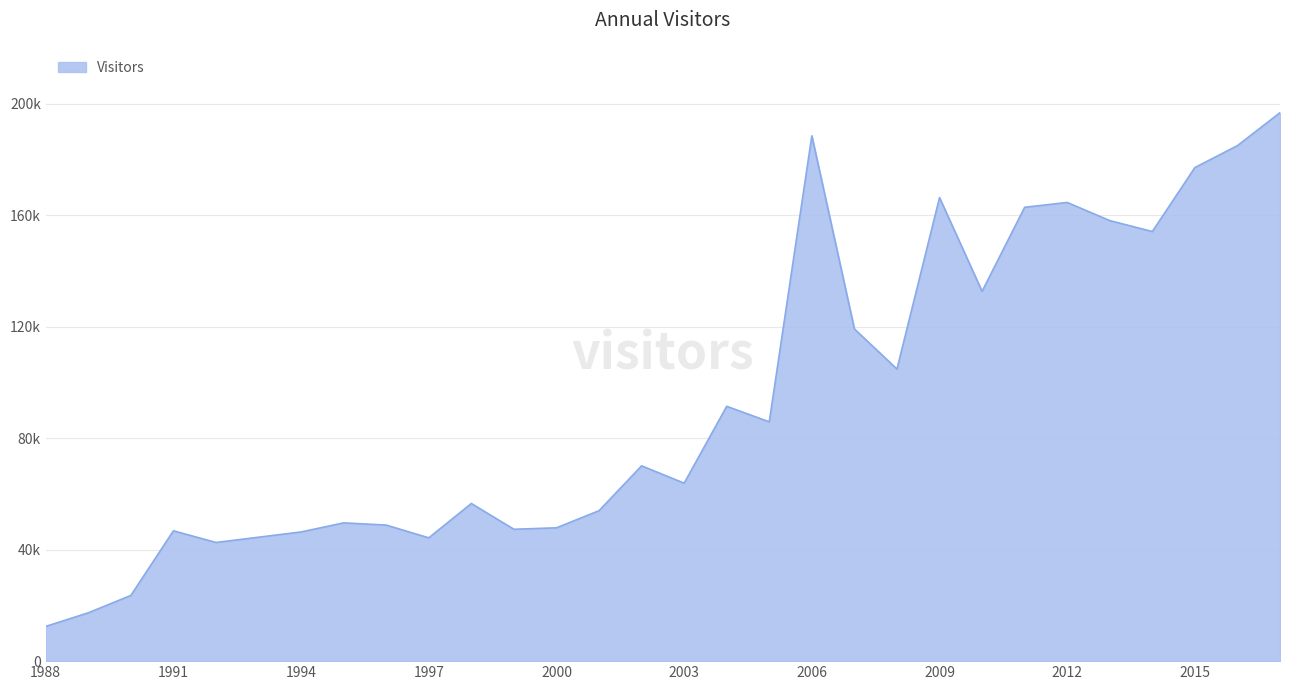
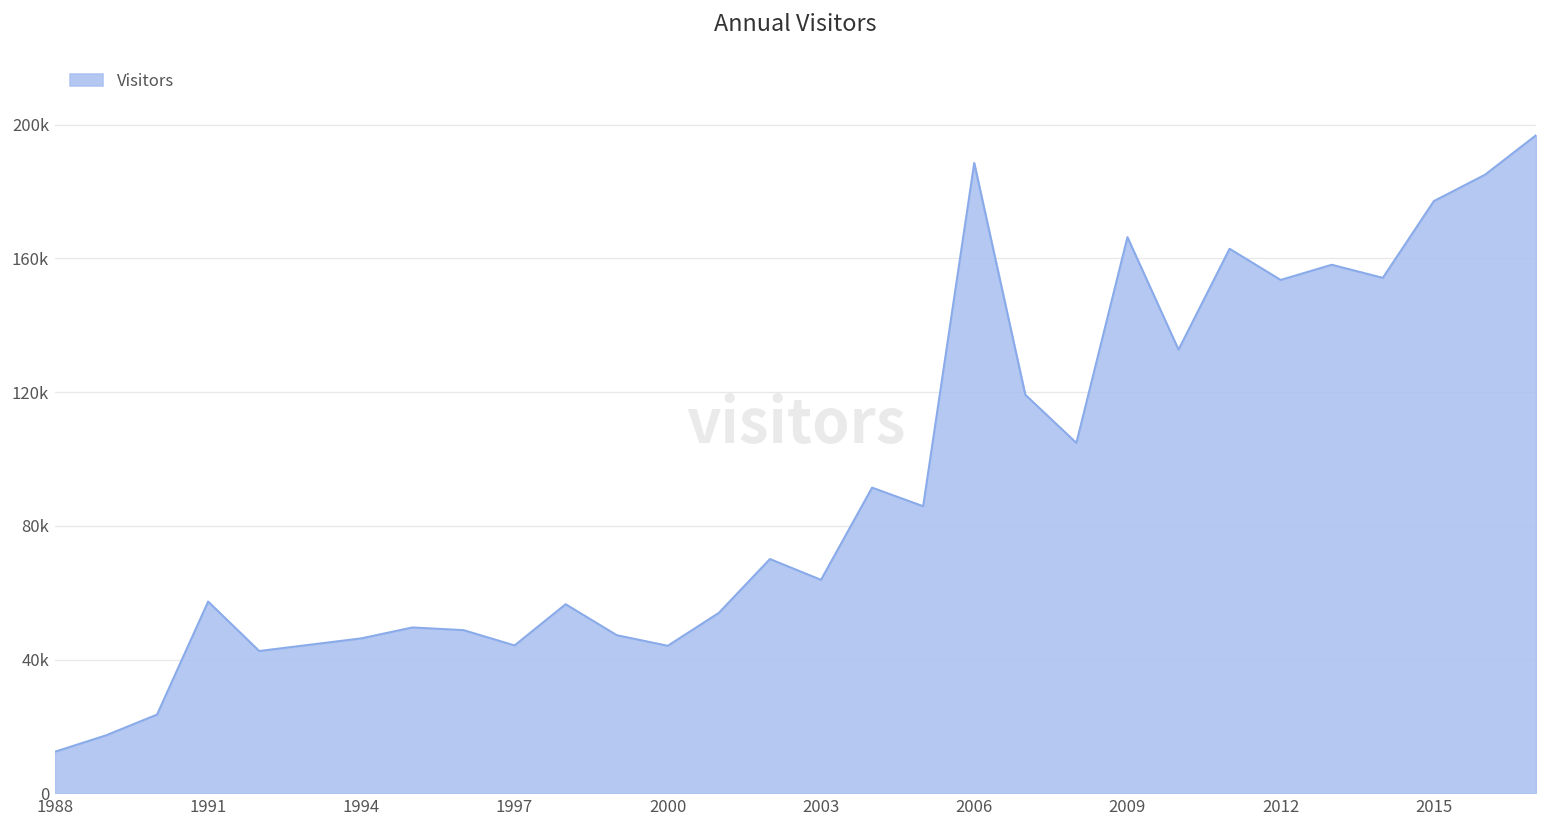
1991: 47000 -> 57000
2000: 48000 -> 44000
2012: 165000 -> 154000
